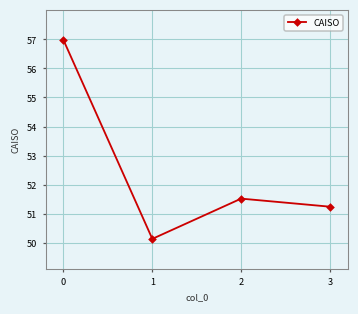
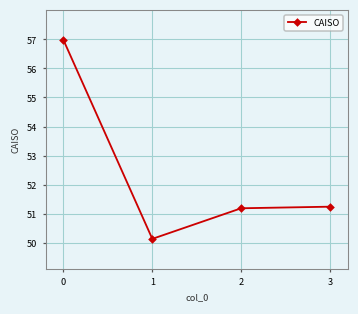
2: 51.5 -> 51.2
